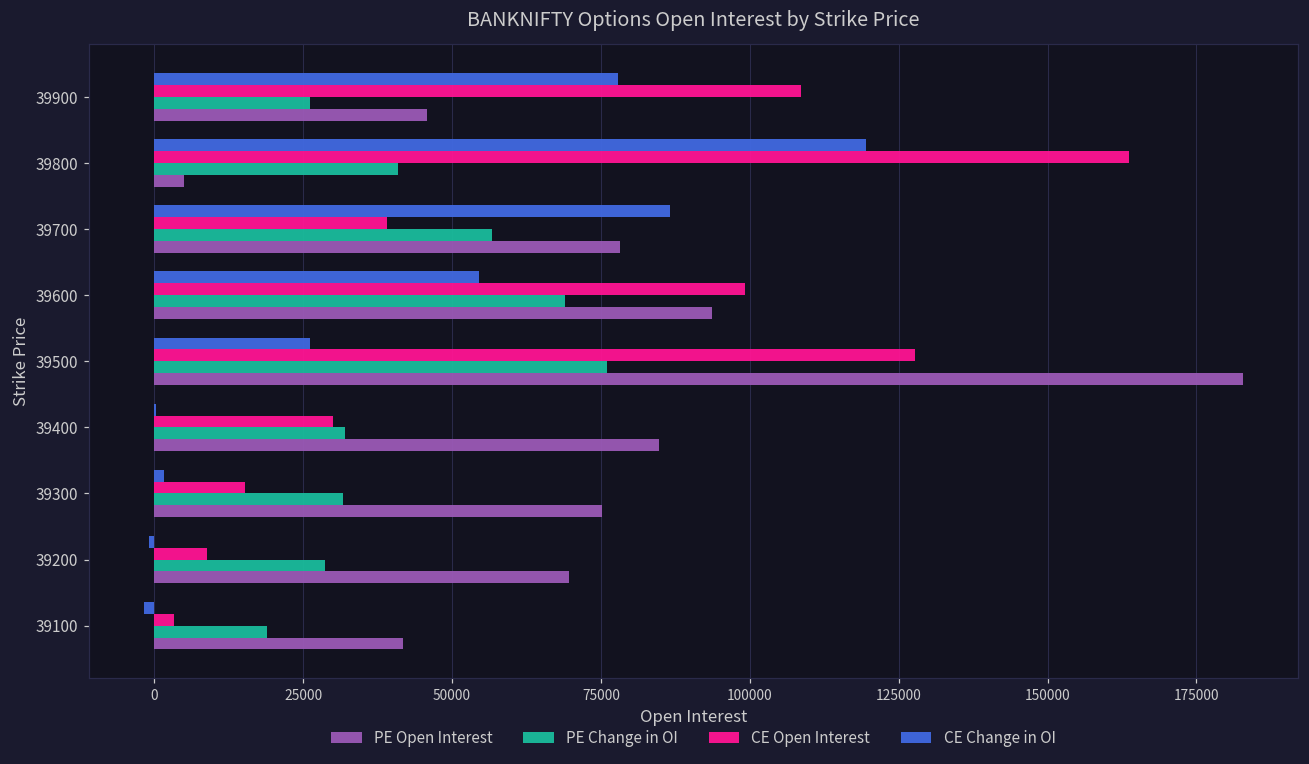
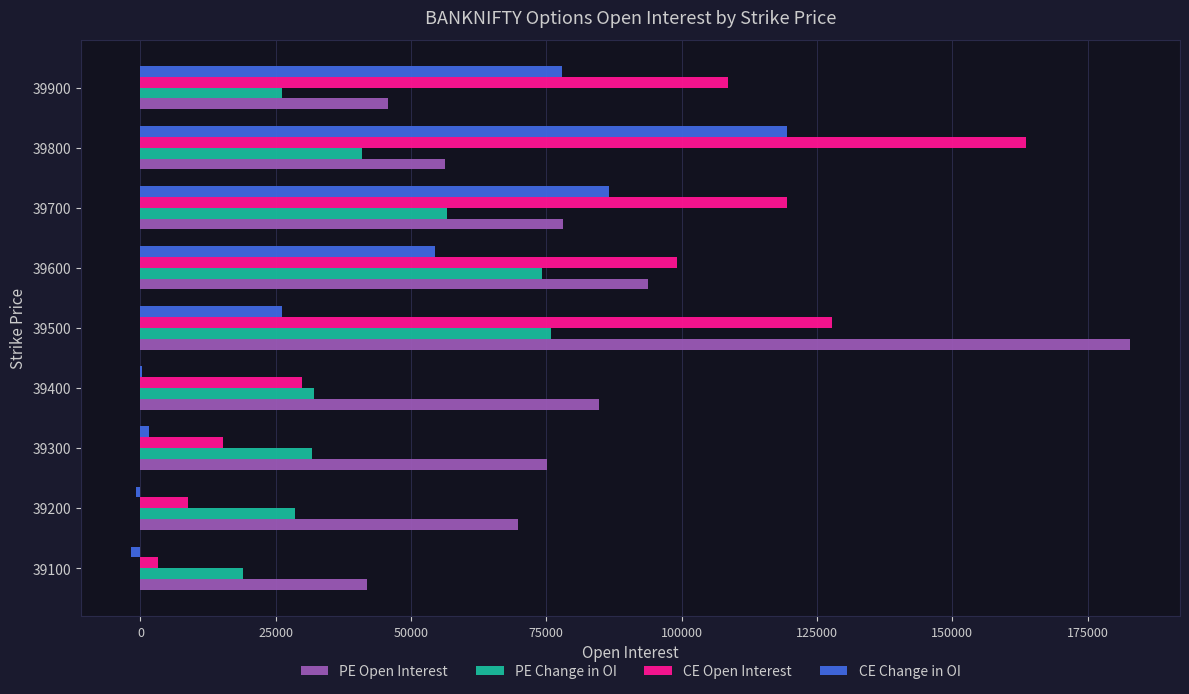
PE Open Interest, 39800: 5000 -> 56000
CE Open Interest, 39700: 39000 -> 119000
PE Change in OI, 39600: 69000 -> 74000
